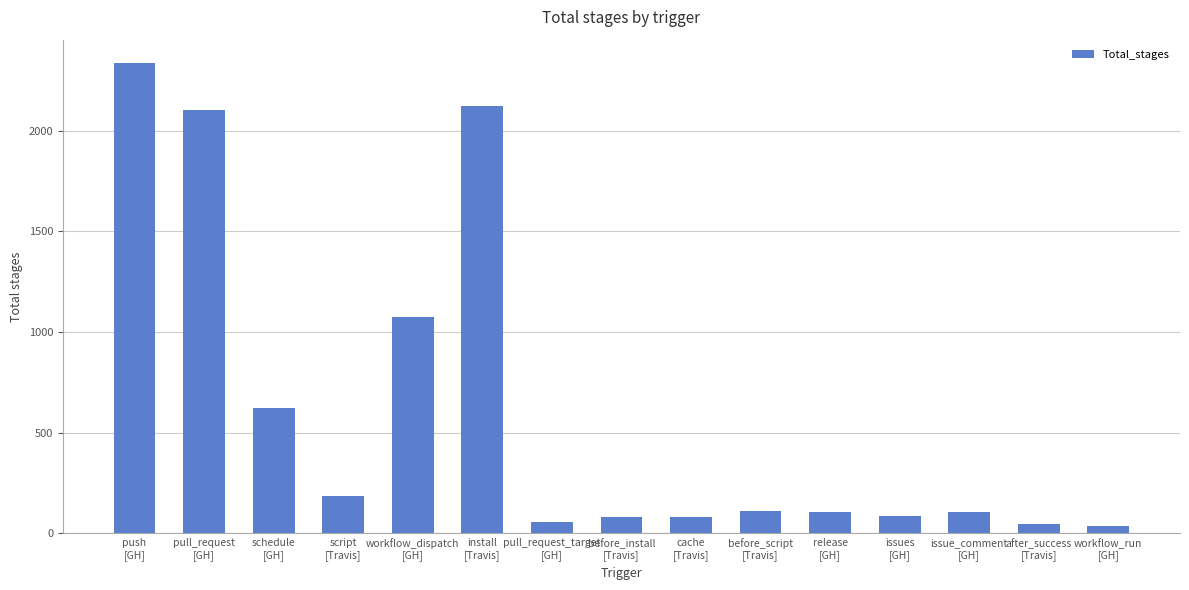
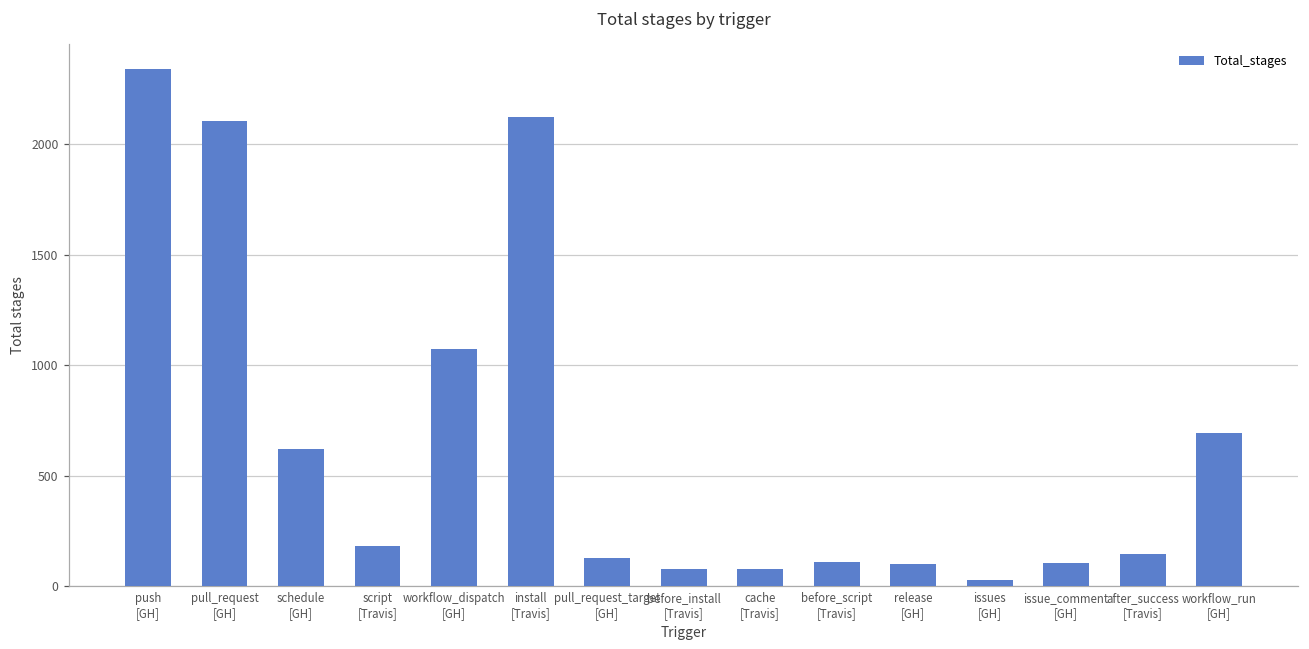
pull_request_target [GH]: 60 -> 130
issues [GH]: 90 -> 30
after_success [Travis]: 50 -> 150
workflow_run [GH]: 40 -> 690
